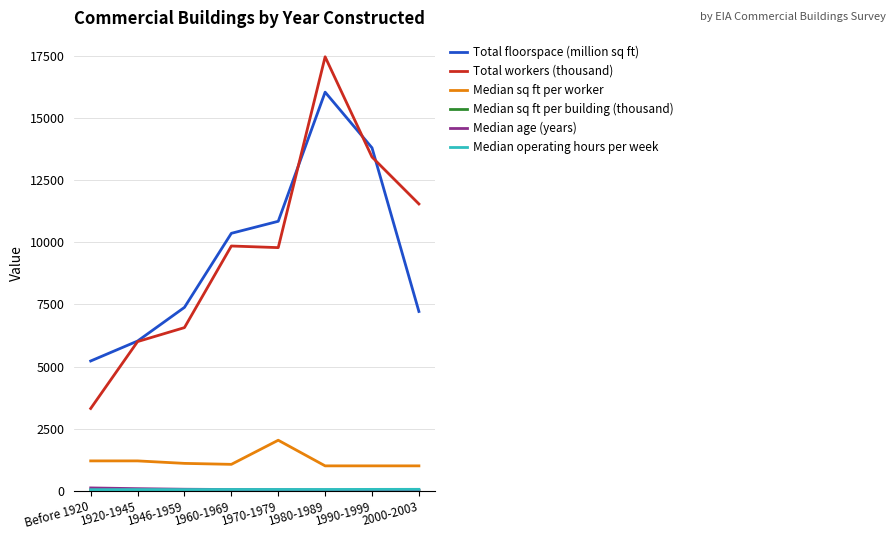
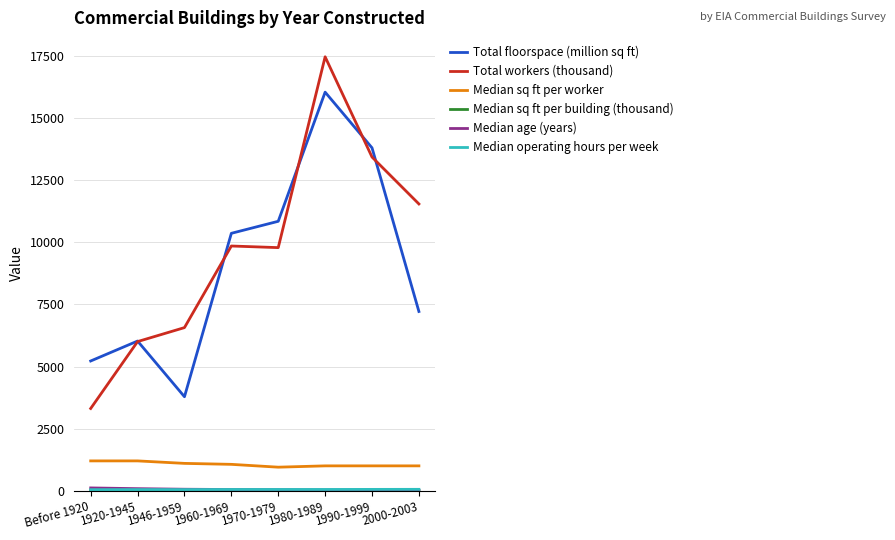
Total floorspace (million sq ft), 1946-1959: 7400 -> 3800
Median sq ft per worker, 1970-1979: 2000 -> 900
